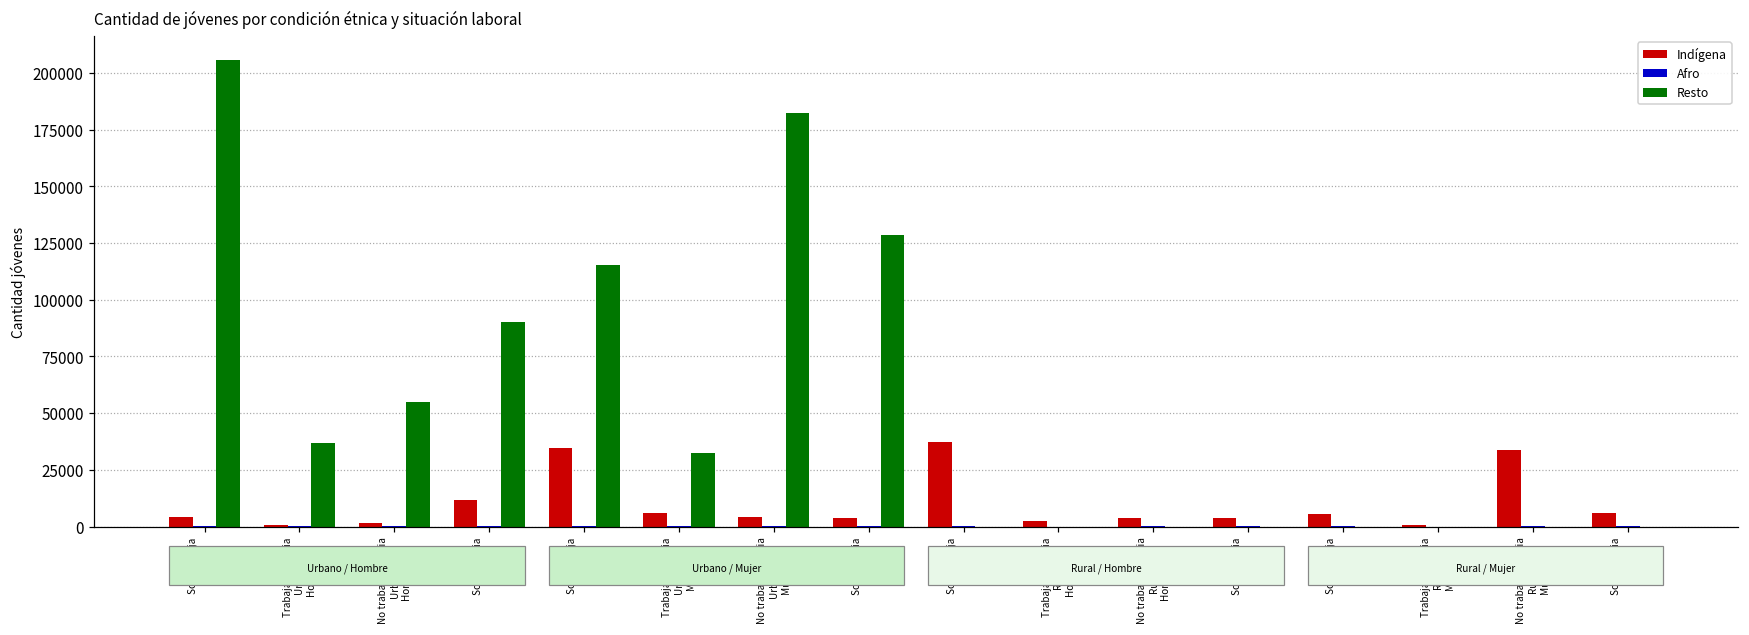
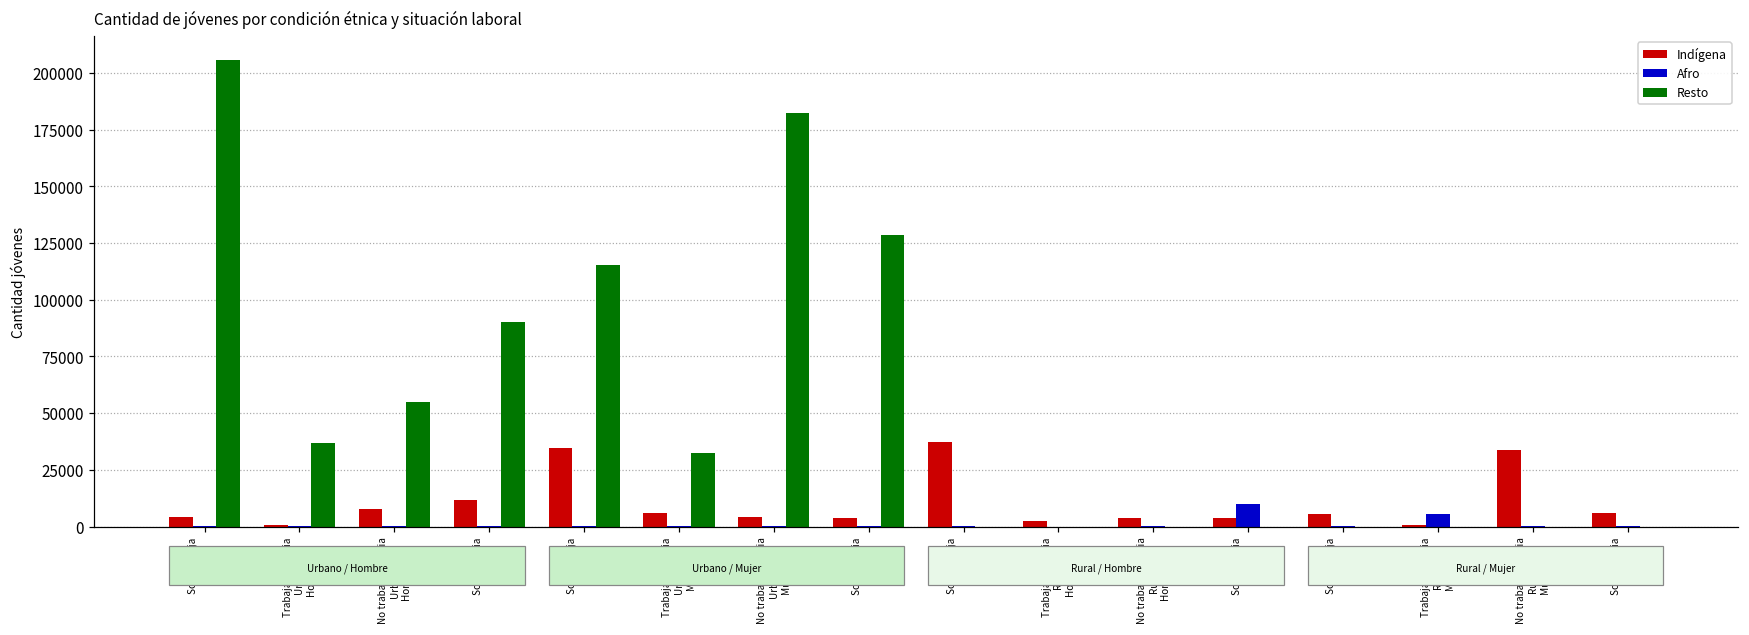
Indígena, No trabaja/estudia Urbano Hombre: 2000 -> 8000
Afro, Solo estudia Rural Hombre: 0 -> 10000
Afro, Trabaja y estudia Rural Mujer: 0 -> 6000
